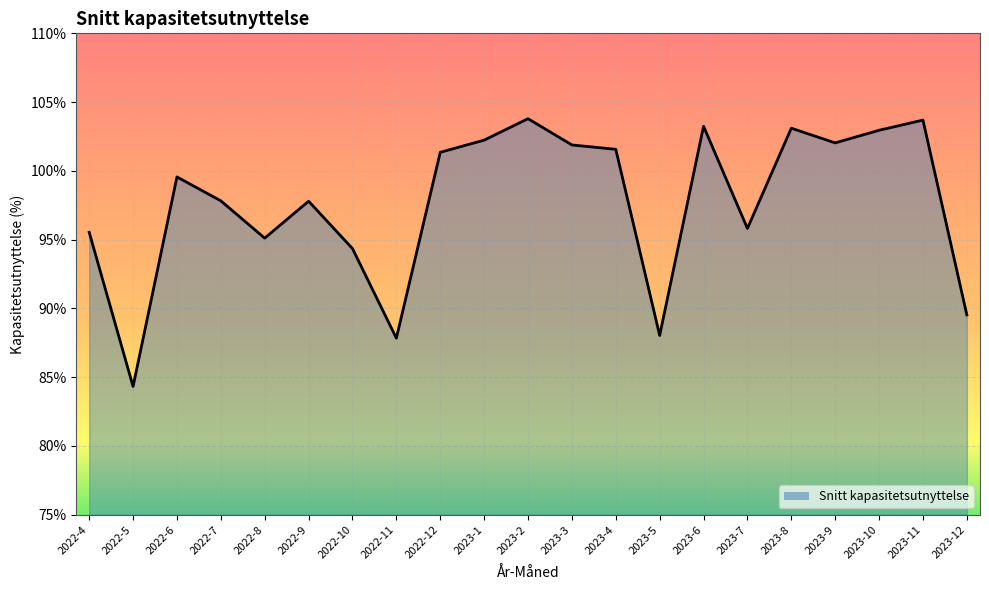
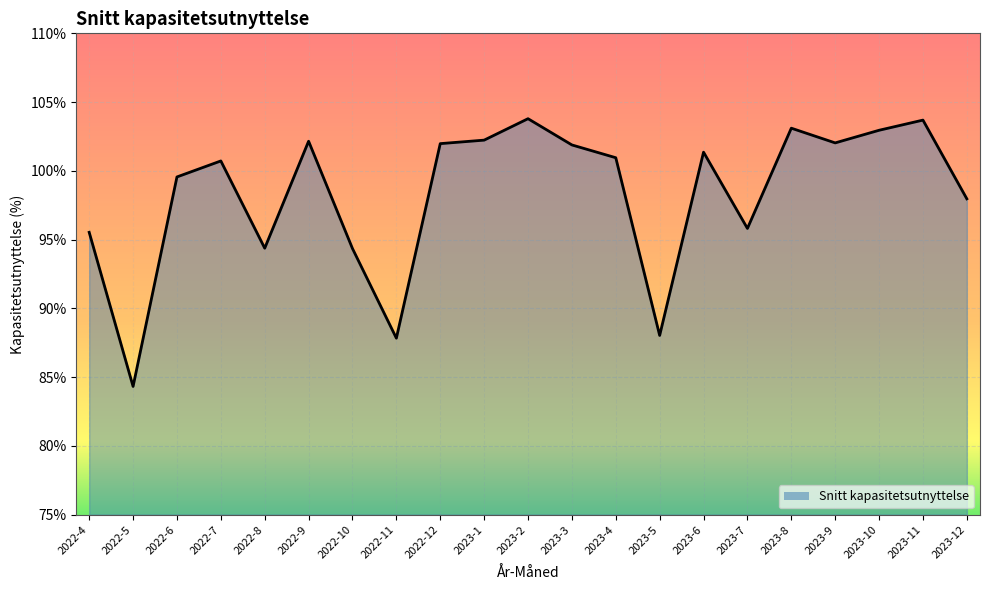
2022-7: 97.8% -> 100.7%
2022-8: 95.1% -> 94.4%
2022-9: 97.8% -> 102.2%
2022-12: 101.3% -> 102.0%
2023-4: 101.6% -> 101.0%
2023-6: 103.2% -> 101.4%
2023-12: 89.5% -> 98.0%
